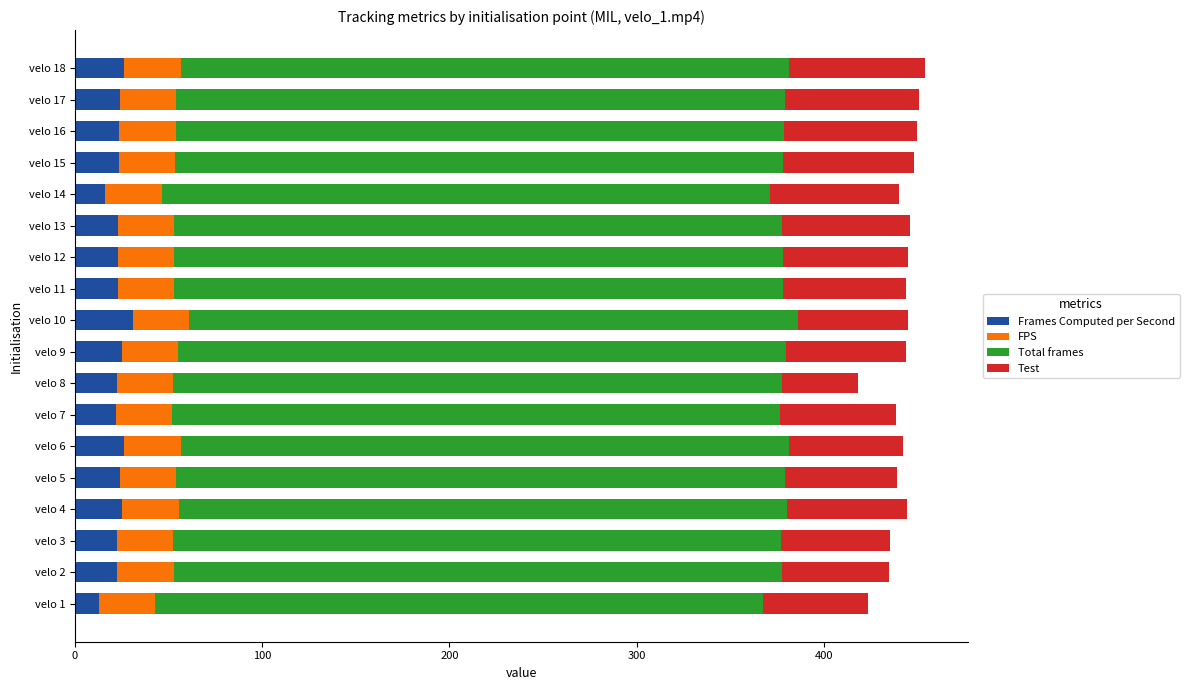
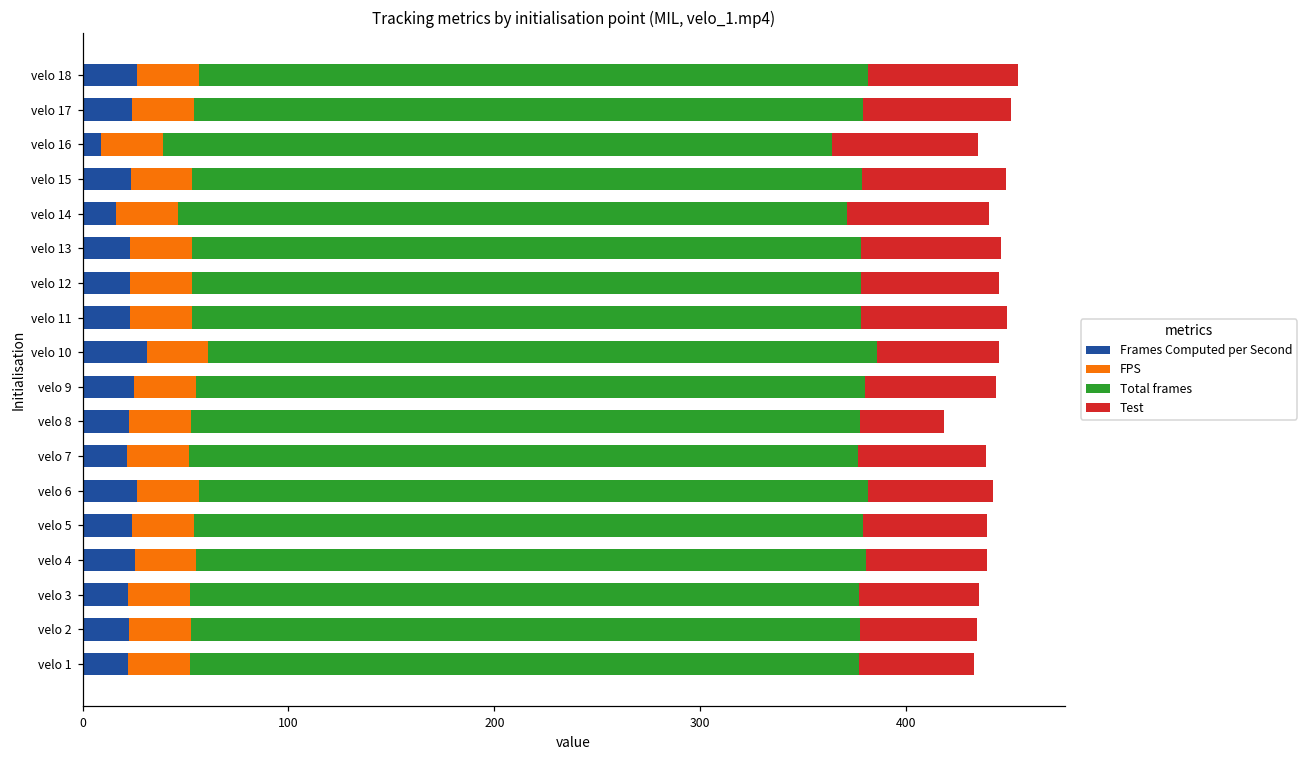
Frames Computed per Second, velo 16: 24 -> 9
Test, velo 11: 66 -> 71
Test, velo 4: 64 -> 59
Frames Computed per Second, velo 1: 13 -> 22
